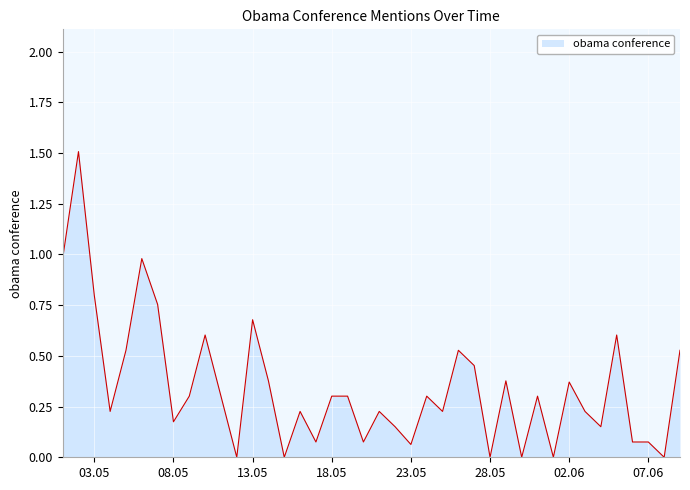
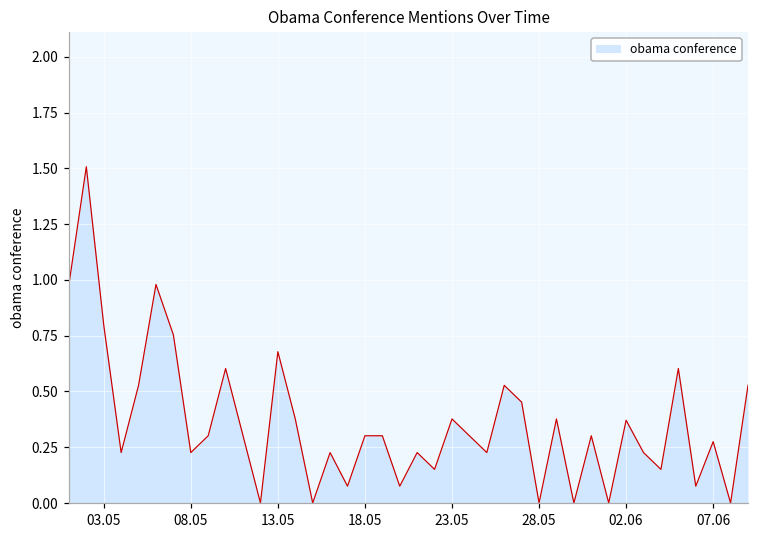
08.05: 0.17 -> 0.23
23.05: 0.06 -> 0.38
07.06: 0.08 -> 0.27
